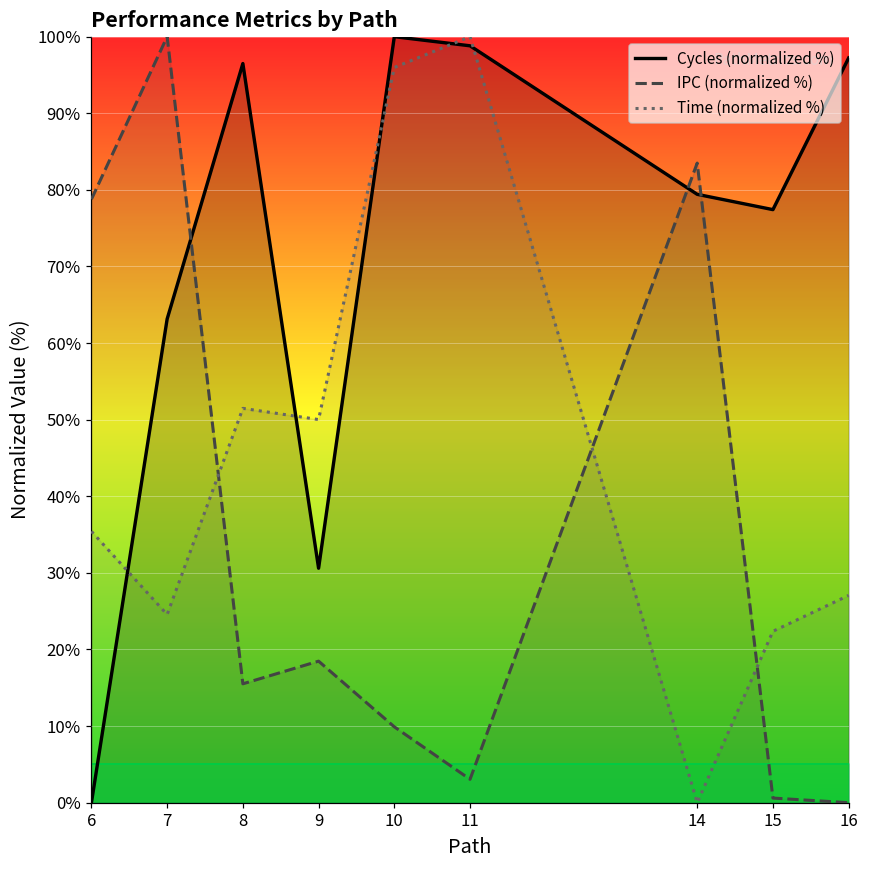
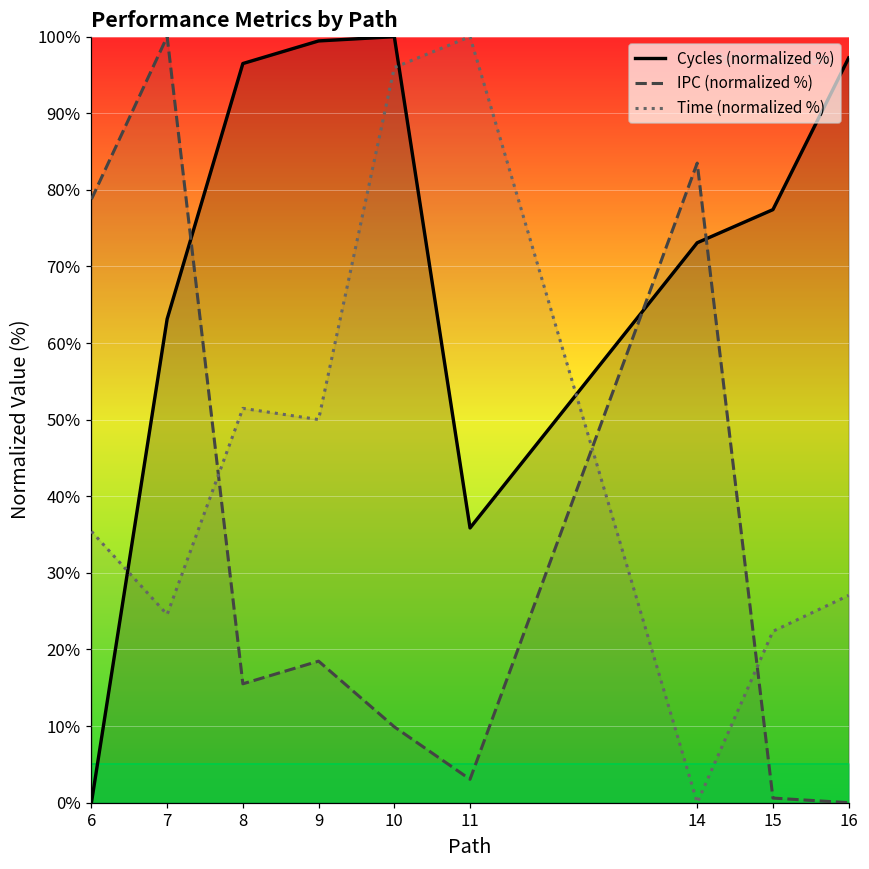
Cycles (normalized %), 9: 31% -> 99%
Cycles (normalized %), 11: 99% -> 36%
Cycles (normalized %), 14: 79% -> 73%
